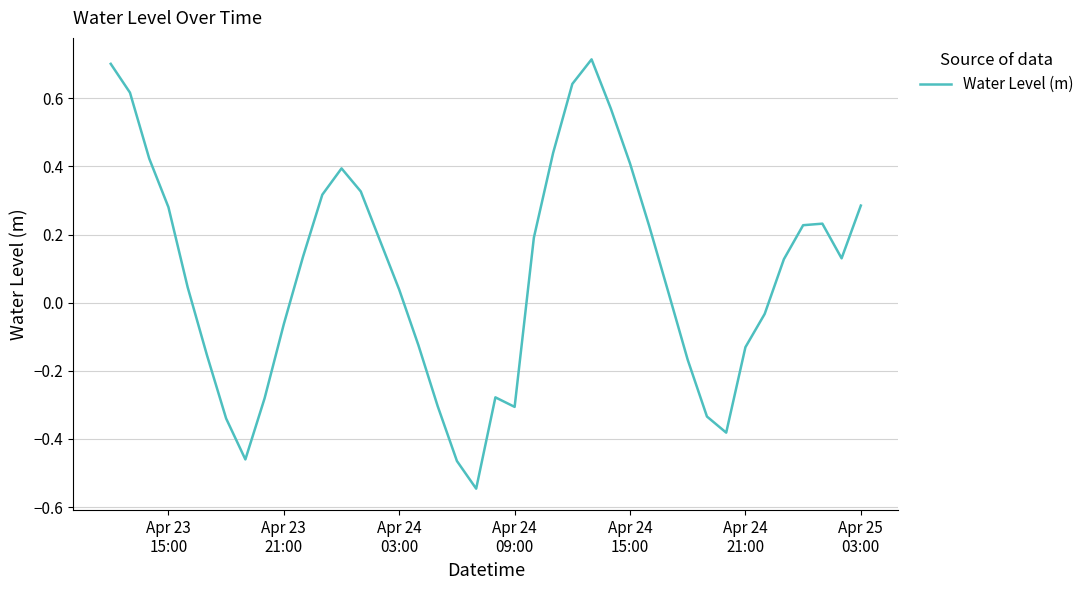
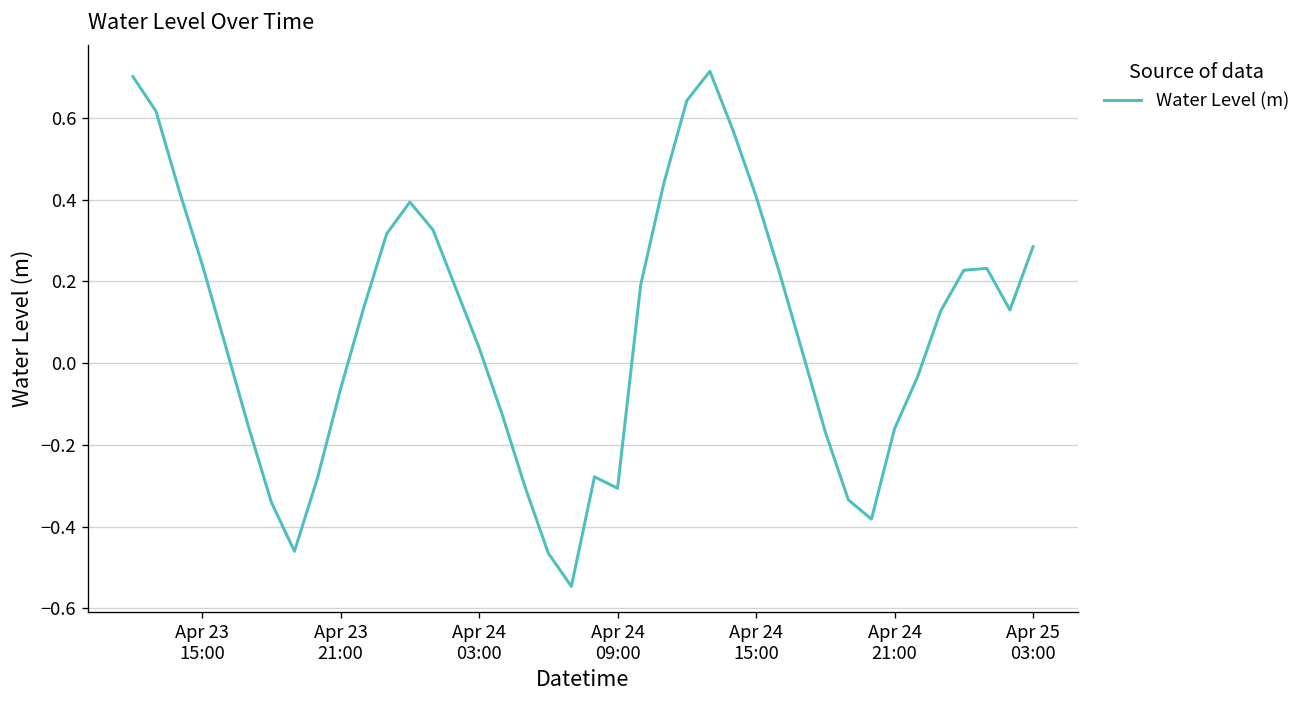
Apr 23 15:00: 0.28 -> 0.24
Apr 24 21:00: -0.13 -> -0.16
